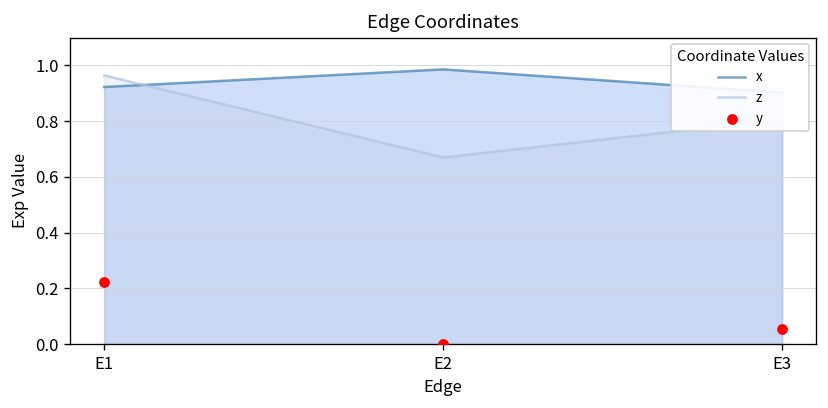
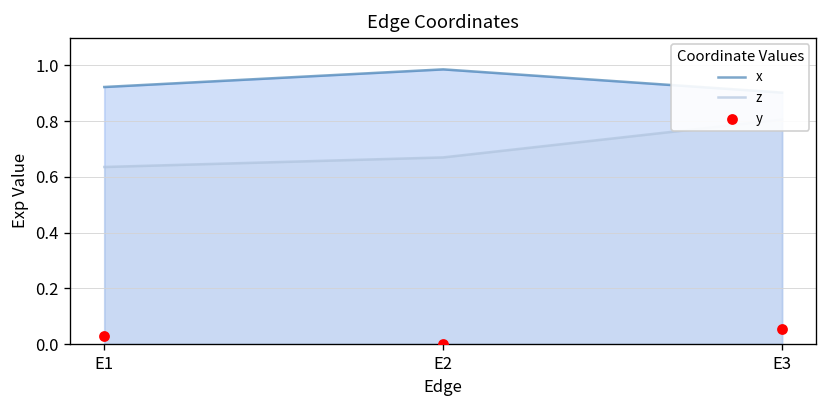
z, E1: 0.96 -> 0.64
y, E1: 0.22 -> 0.03
